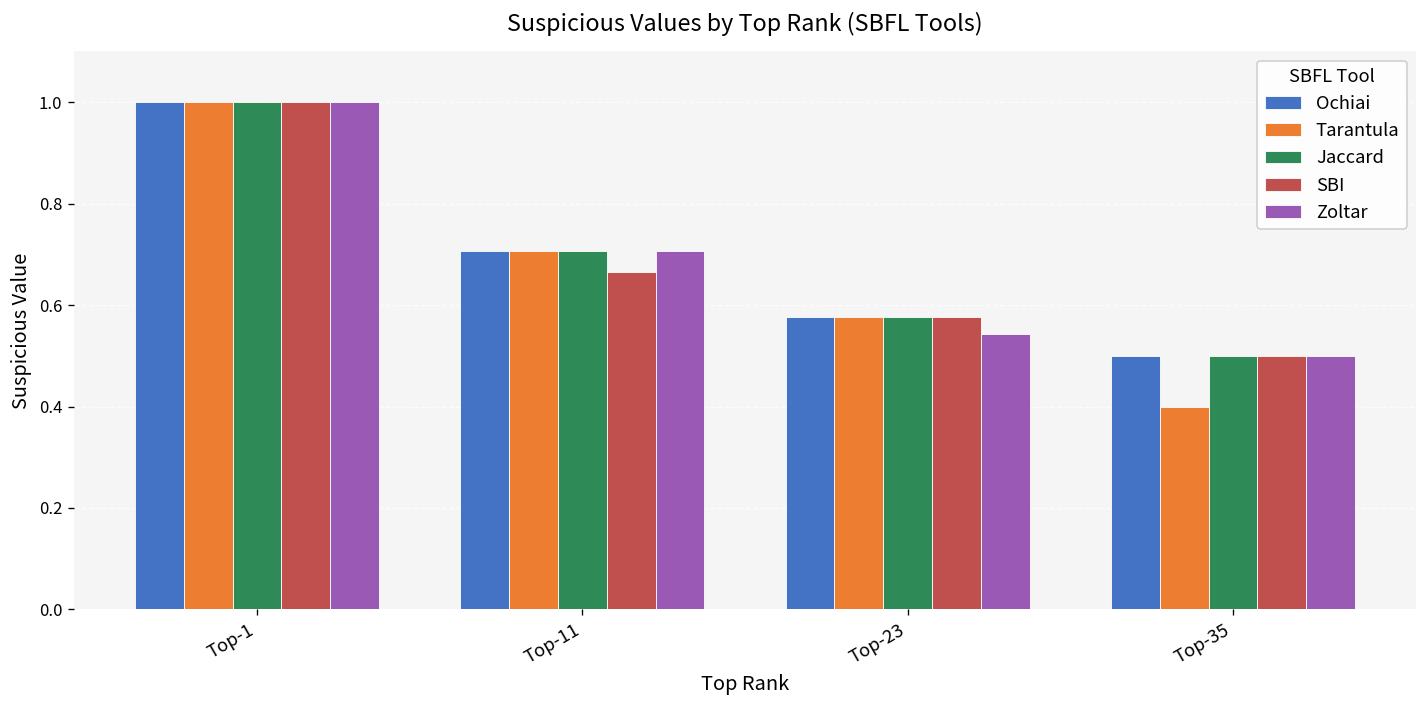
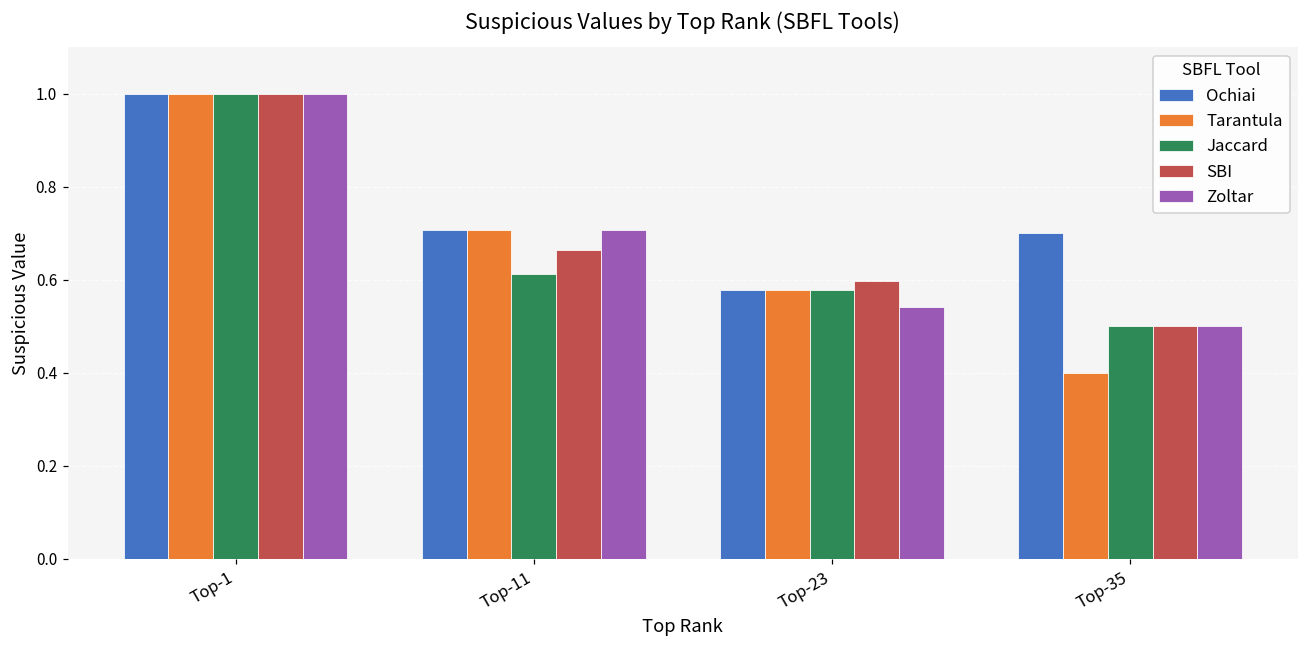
Jaccard, Top-11: 0.71 -> 0.61
SBI, Top-23: 0.58 -> 0.60
Ochiai, Top-35: 0.5 -> 0.7
